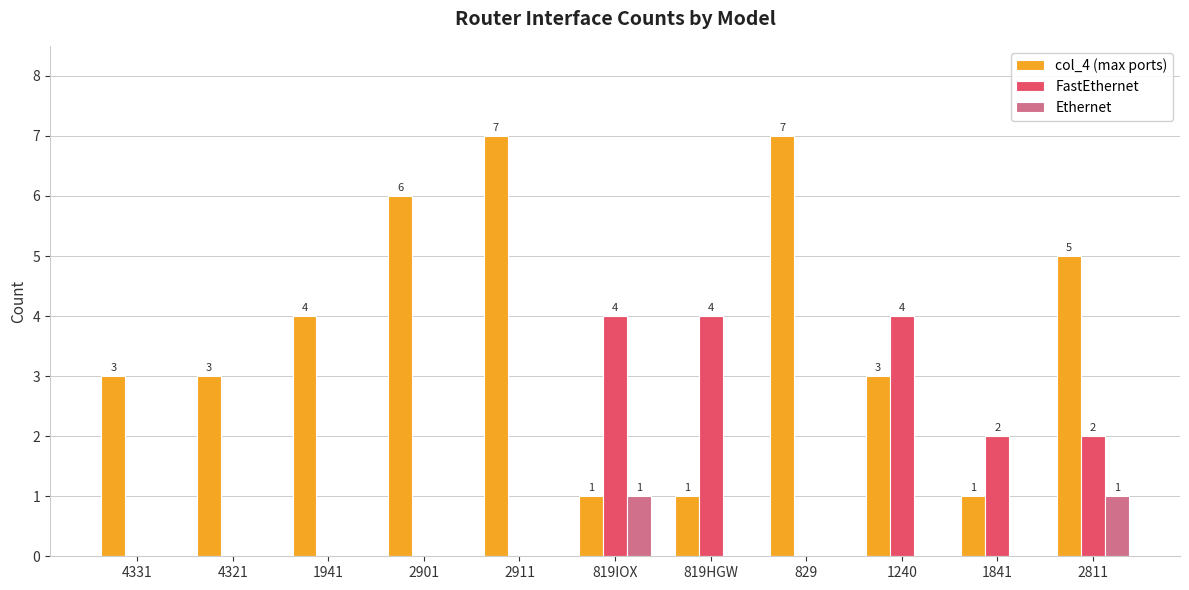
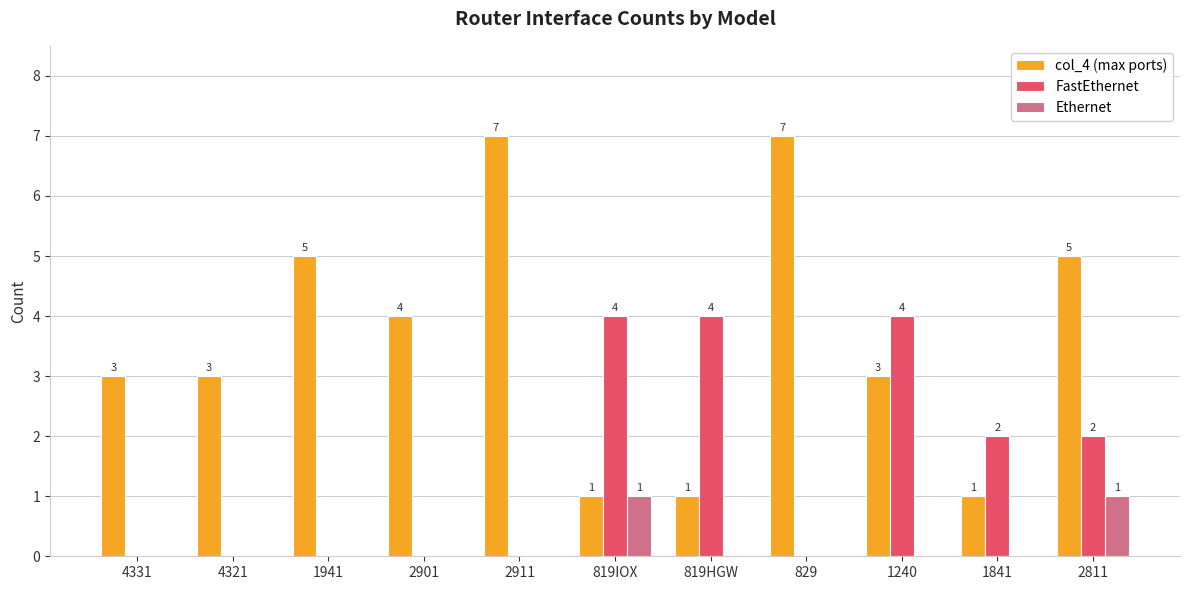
col_4 (max ports), 1941: 4 -> 5
col_4 (max ports), 2901: 6 -> 4
